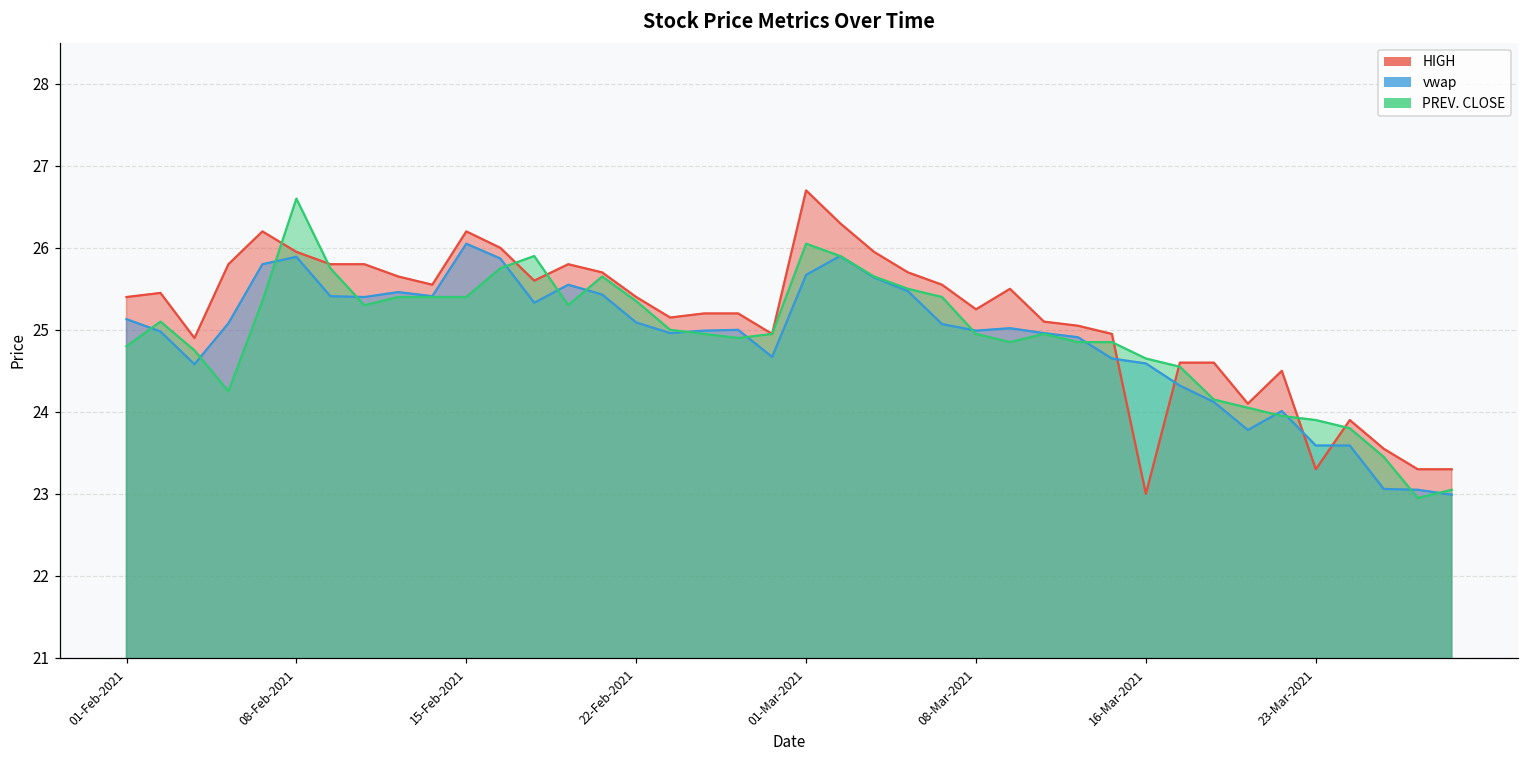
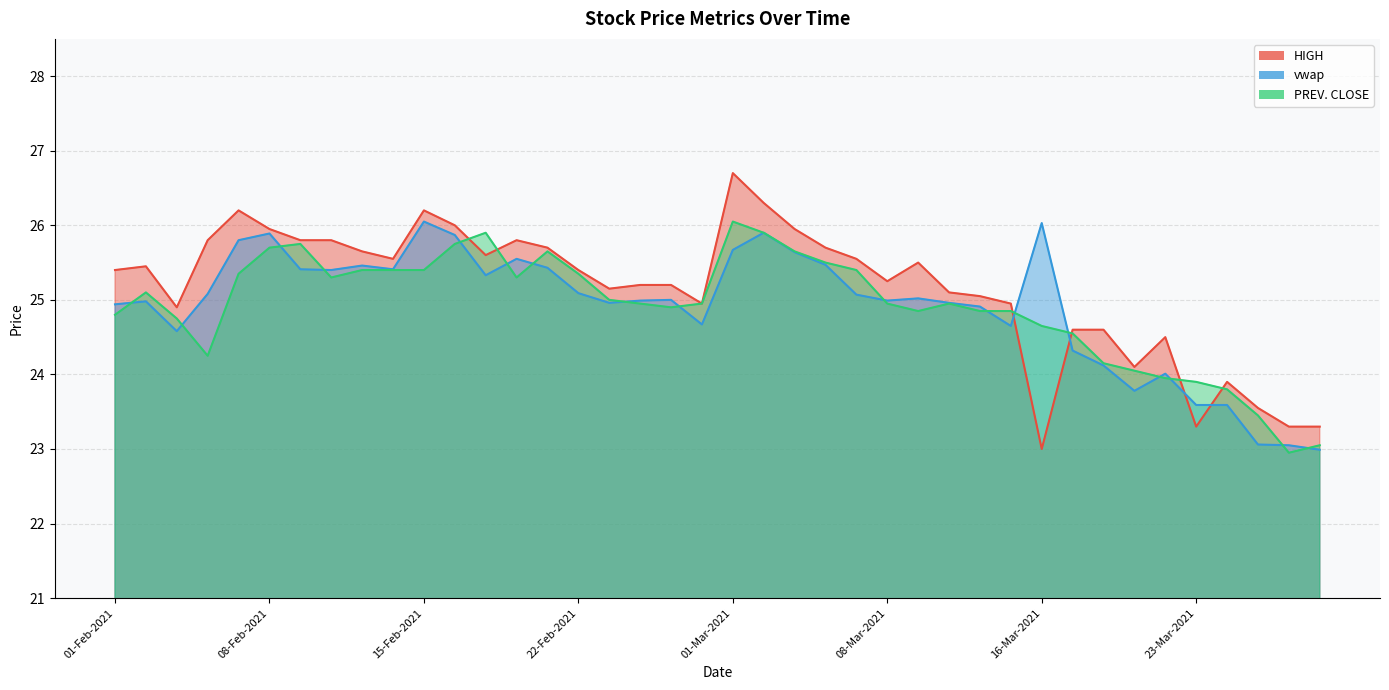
vwap, 01-Feb-2021: 25.1 -> 24.9
PREV. CLOSE, 08-Feb-2021: 26.6 -> 25.7
vwap, 16-Mar-2021: 24.6 -> 26.0
